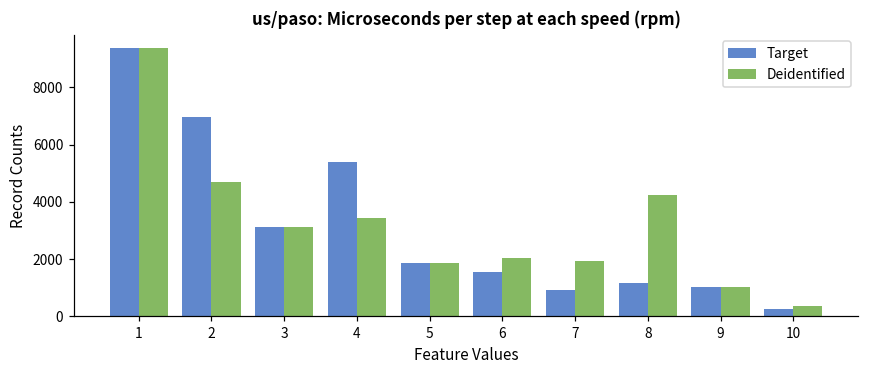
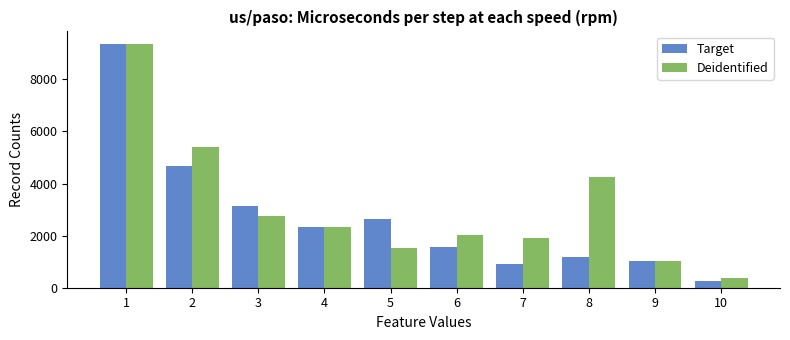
Target, 2: 7000 -> 4700
Deidentified, 2: 4700 -> 5400
Deidentified, 3: 3100 -> 2800
Target, 4: 5400 -> 2300
Deidentified, 4: 3400 -> 2300
Target, 5: 1900 -> 2600
Deidentified, 5: 1900 -> 1500
